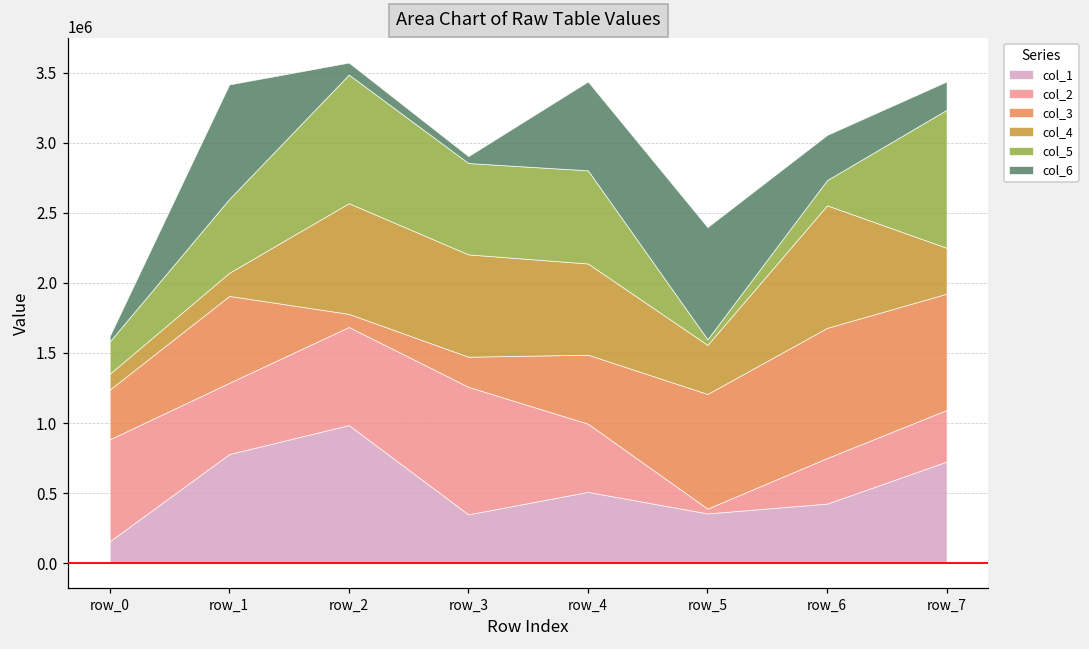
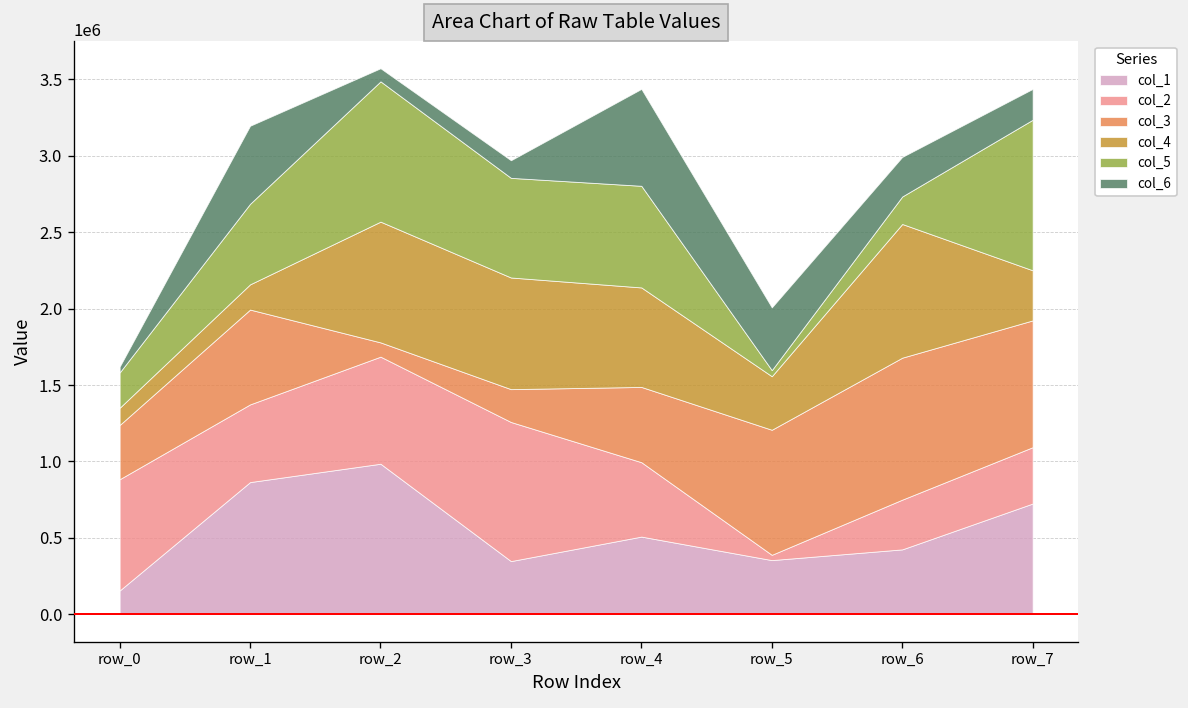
col_1, row_1: 780000 -> 870000
col_6, row_1: 820000 -> 510000
col_6, row_3: 50000 -> 120000
col_6, row_5: 800000 -> 410000
col_6, row_6: 320000 -> 260000
